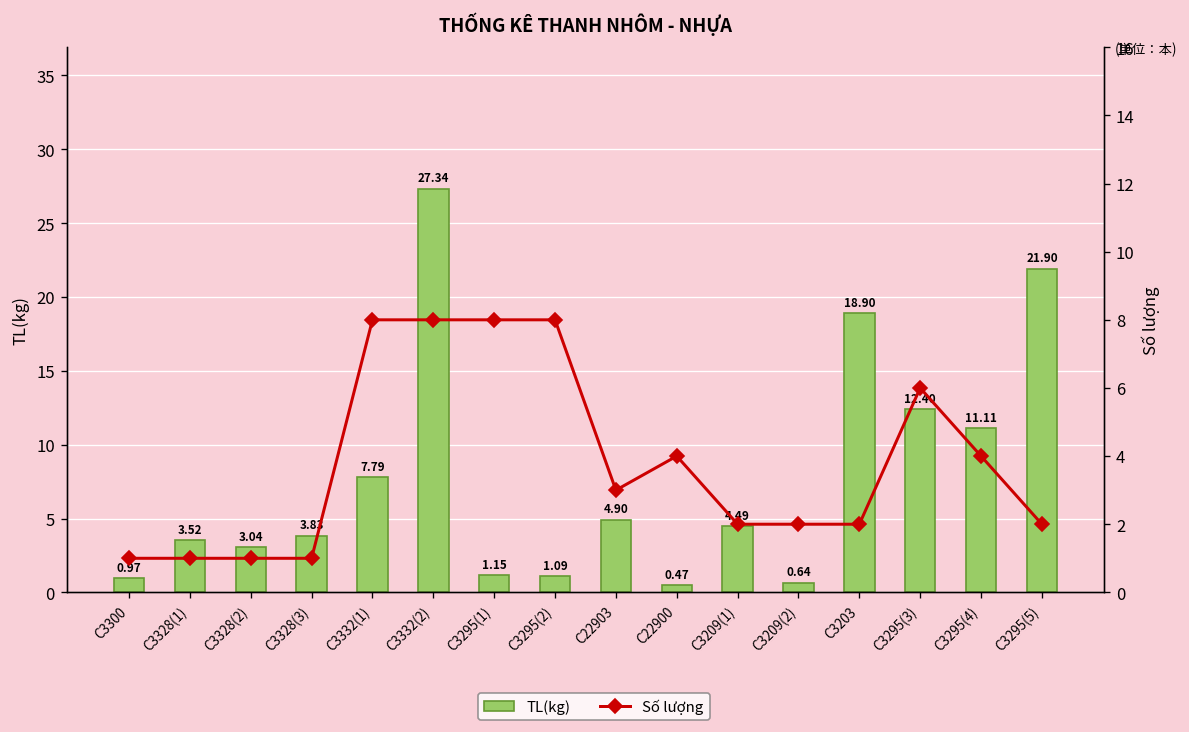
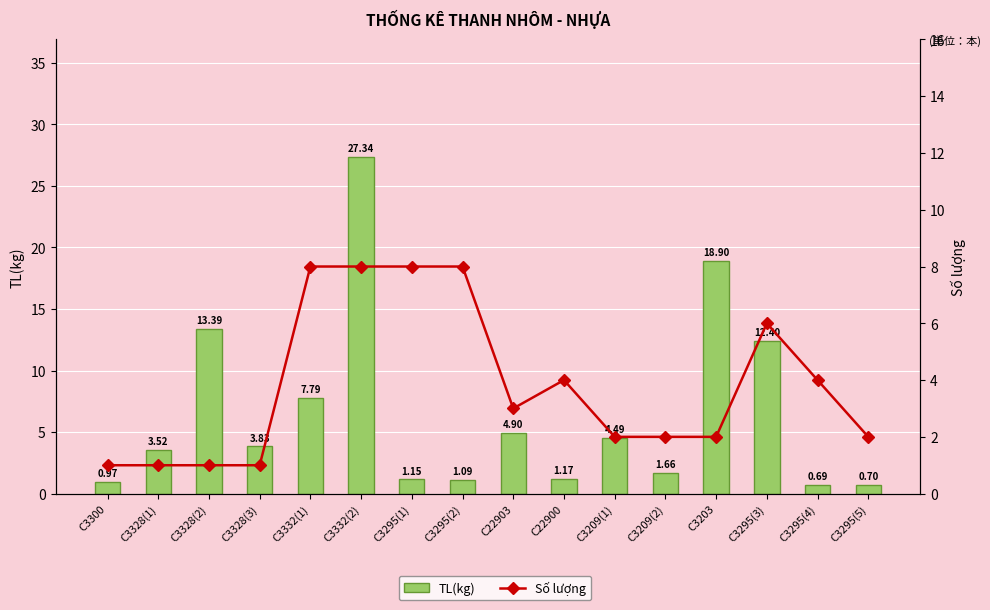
TL(kg), C3328(2): 3.04 -> 13.39
TL(kg), C22900: 0.47 -> 1.17
TL(kg), C3209(2): 0.64 -> 1.66
TL(kg), C3295(4): 11.11 -> 0.69
TL(kg), C3295(5): 21.90 -> 0.70
